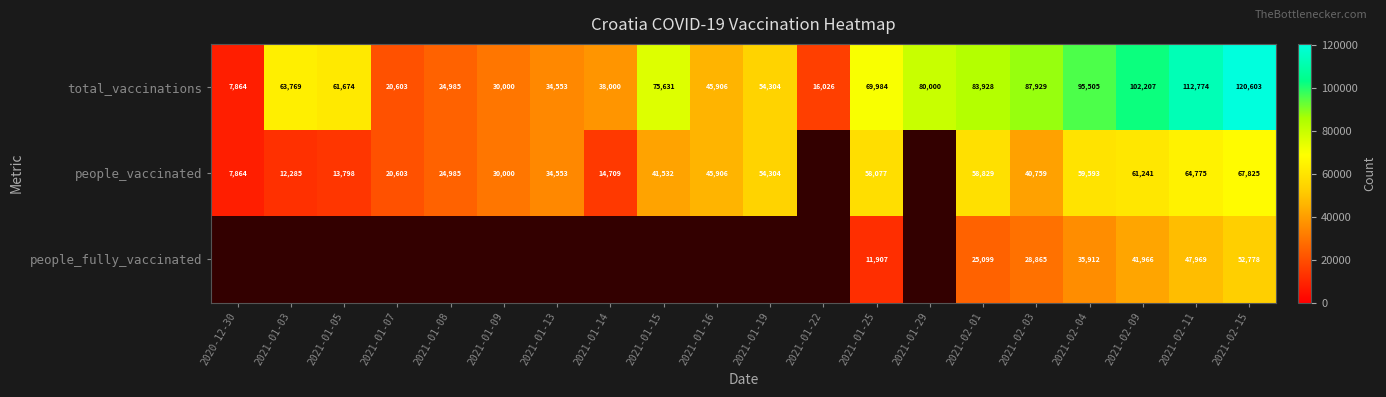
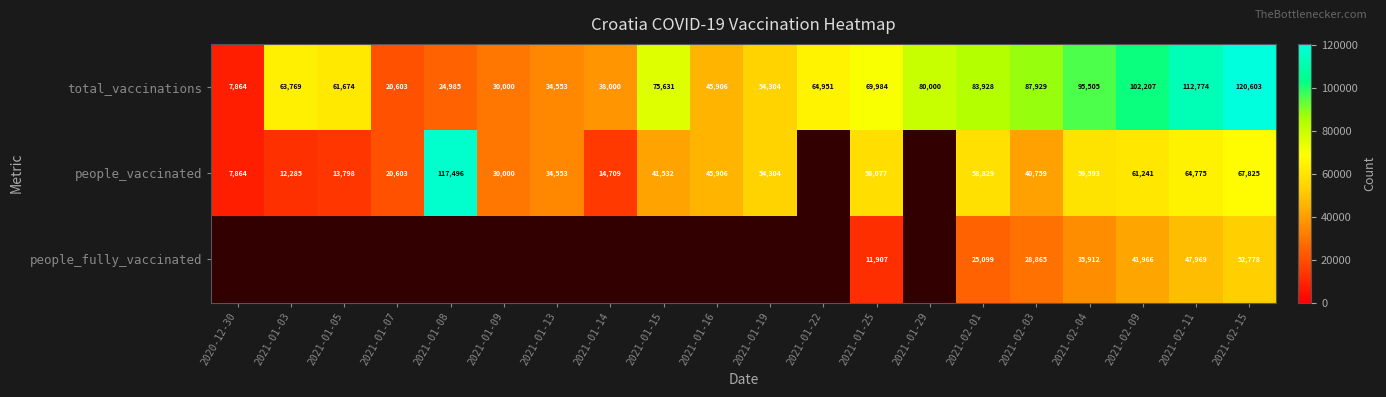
total_vaccinations, 2021-01-22: 16,026 -> 64,951
people_vaccinated, 2021-01-08: 24,985 -> 117,496
